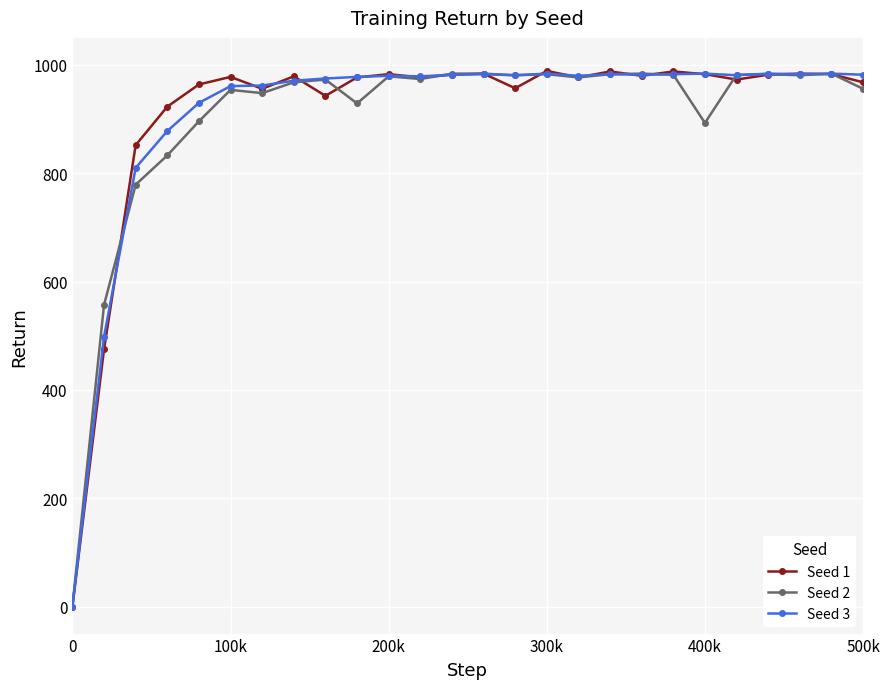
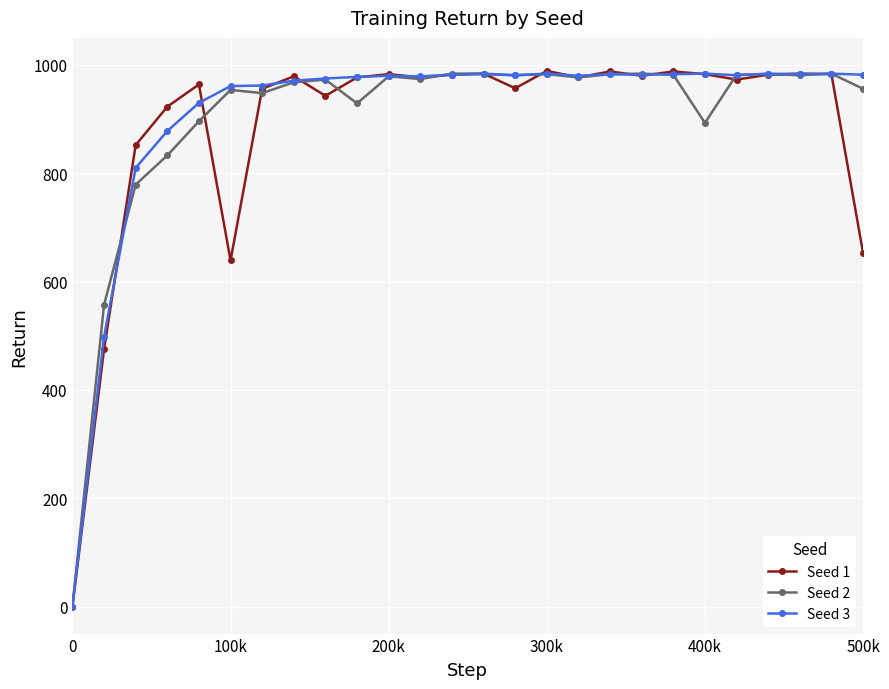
Seed 1, 100k: 980 -> 640
Seed 1, 500k: 970 -> 650
